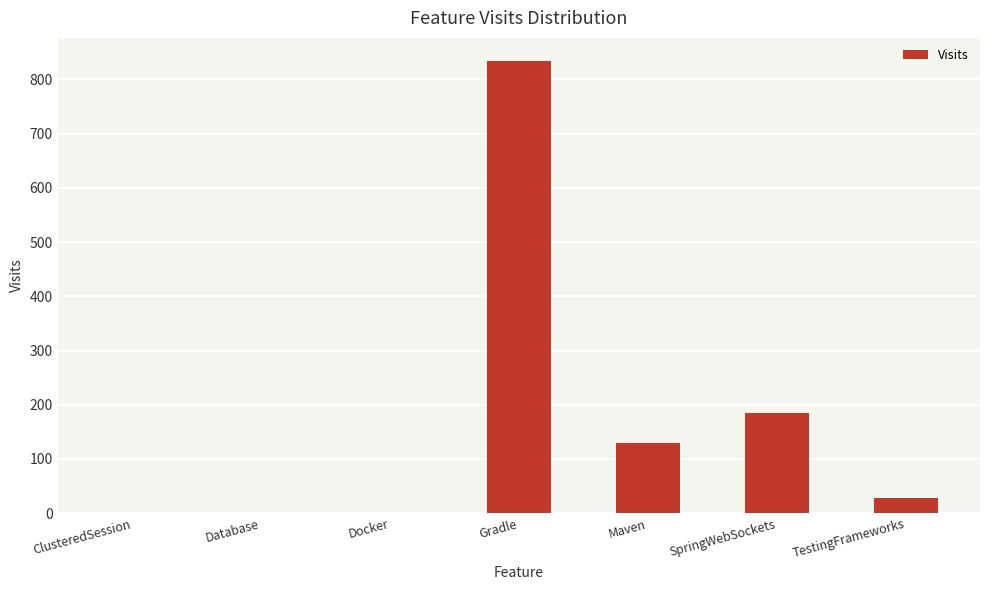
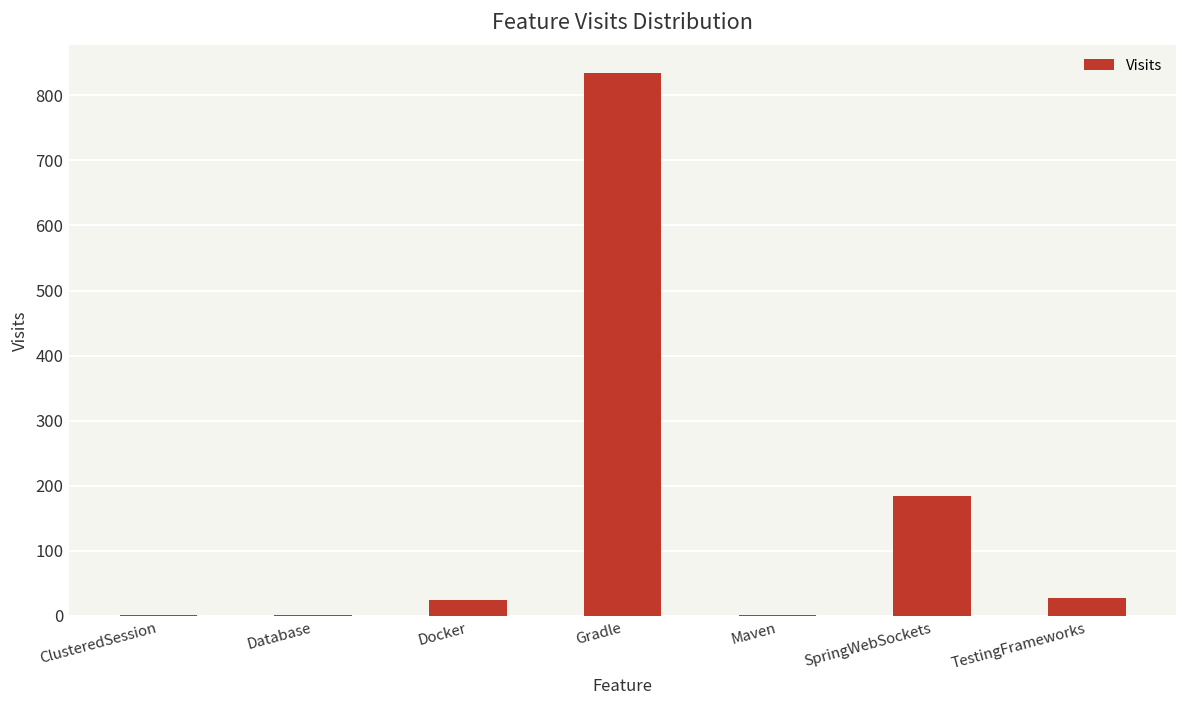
Docker: 0 -> 30
Maven: 130 -> 0
